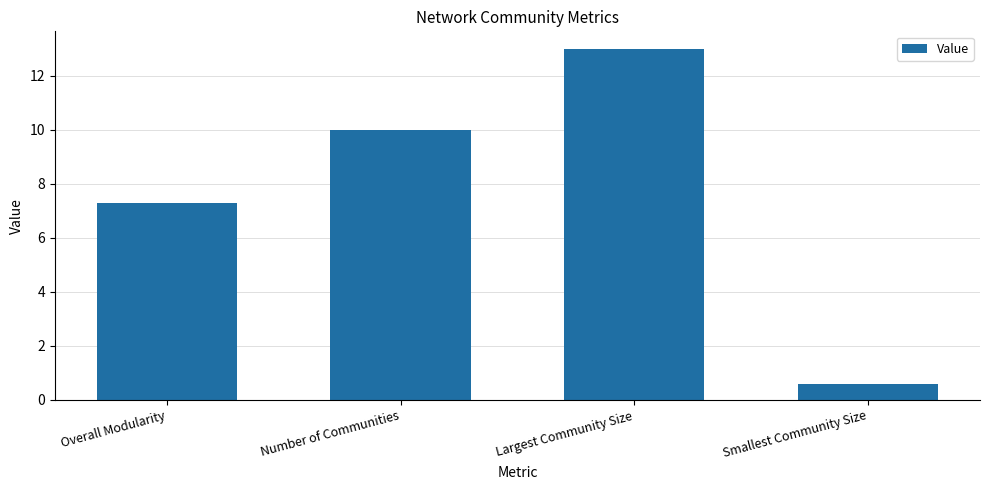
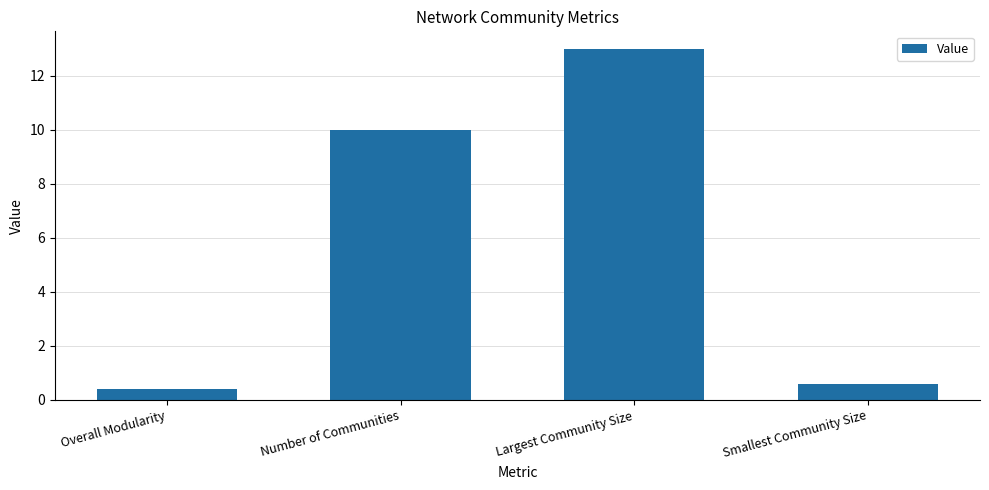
Overall Modularity: 7.3 -> 0.4
